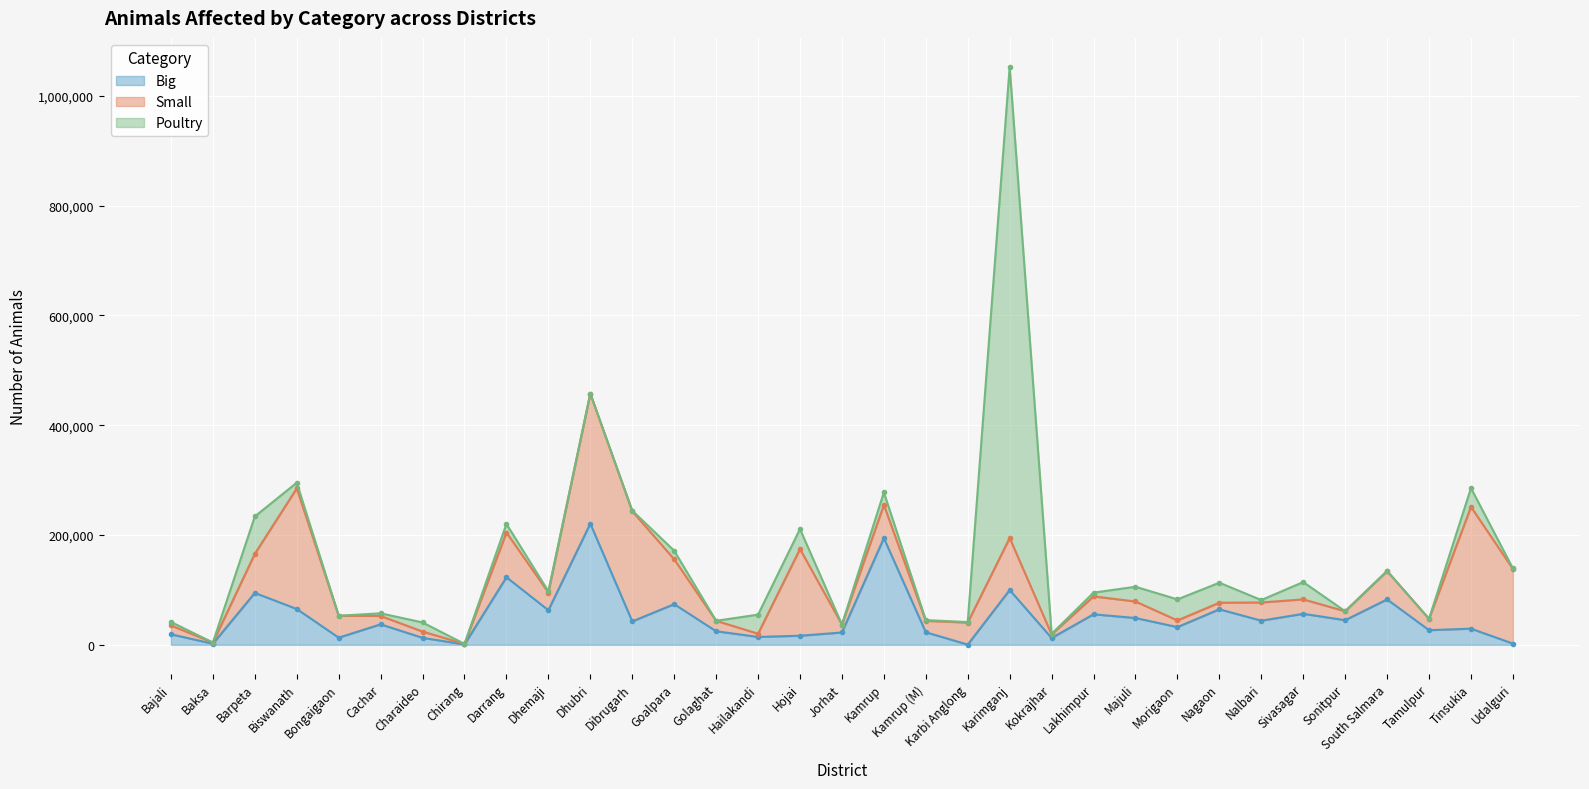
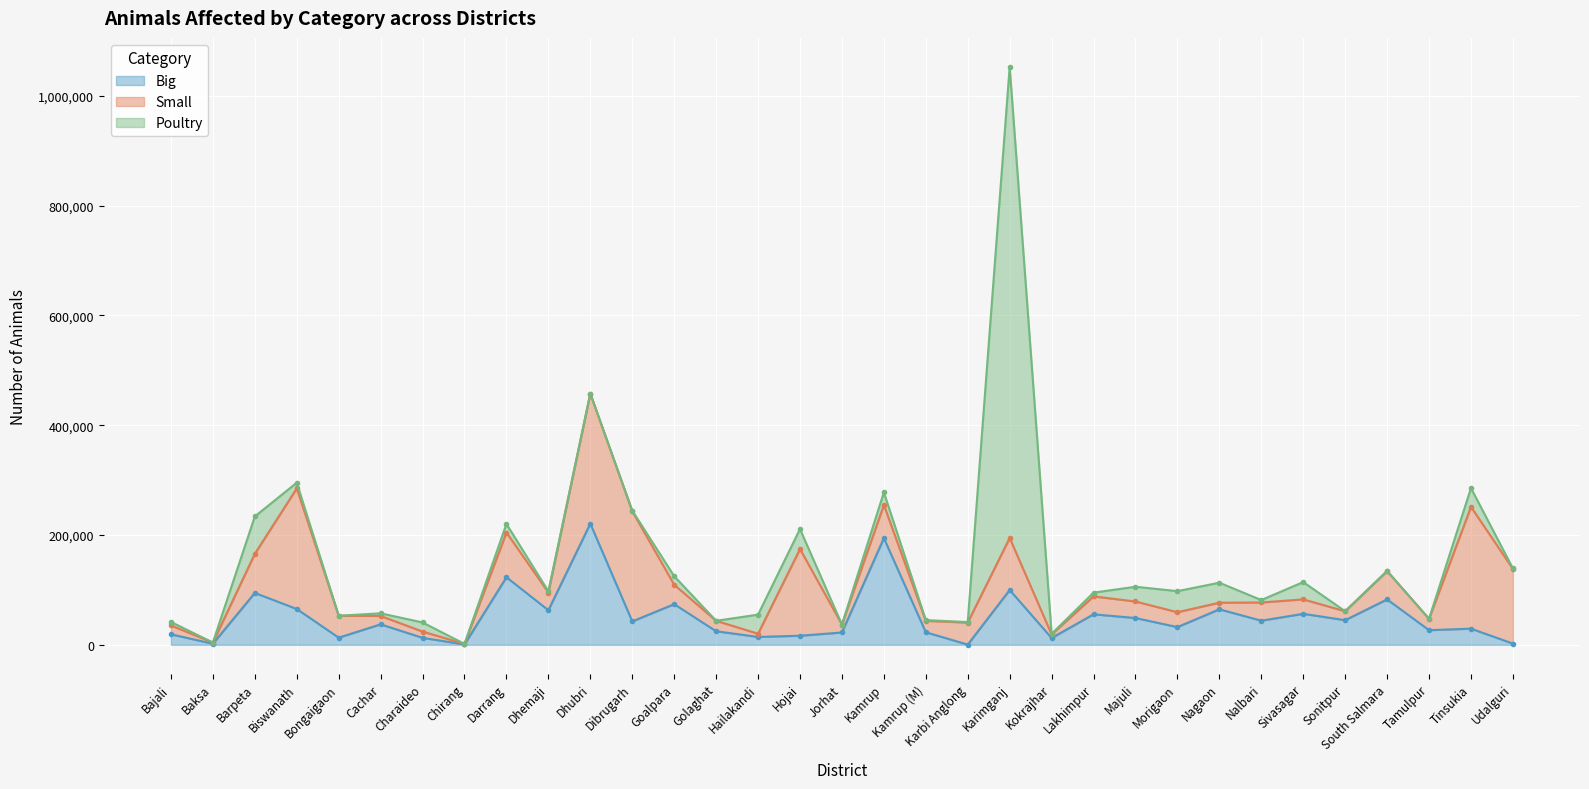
Small, Goalpara: 80,000 -> 40,000
Small, Morigaon: 10,000 -> 30,000
